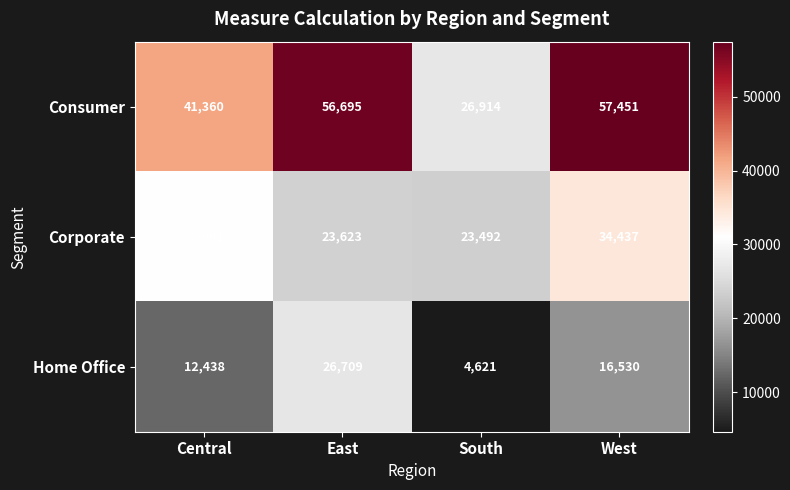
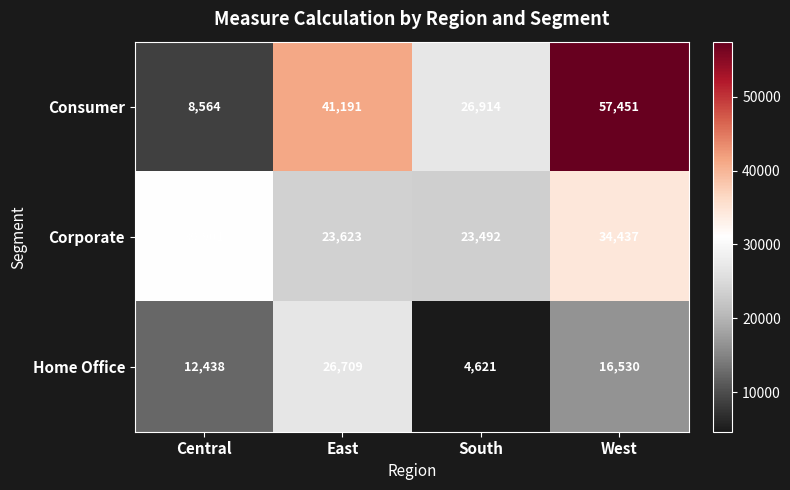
Consumer, Central: 41,360 -> 8,564
Consumer, East: 56,695 -> 41,191
